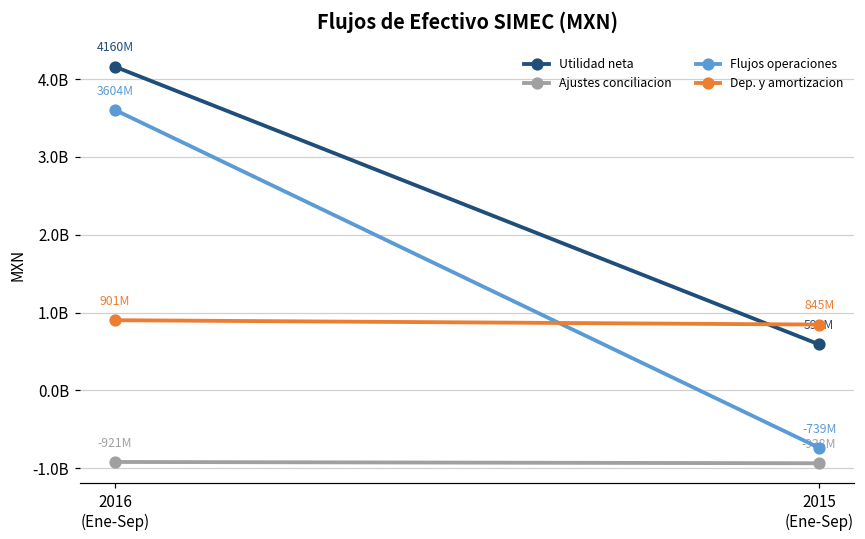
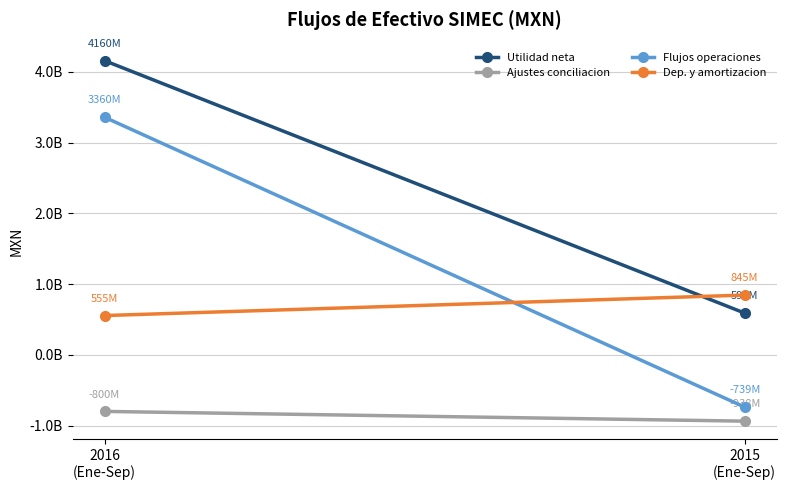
Ajustes conciliacion, 2016 (Ene-Sep): -921M -> -800M
Flujos operaciones, 2016 (Ene-Sep): 3604M -> 3360M
Dep. y amortizacion, 2016 (Ene-Sep): 901M -> 555M
